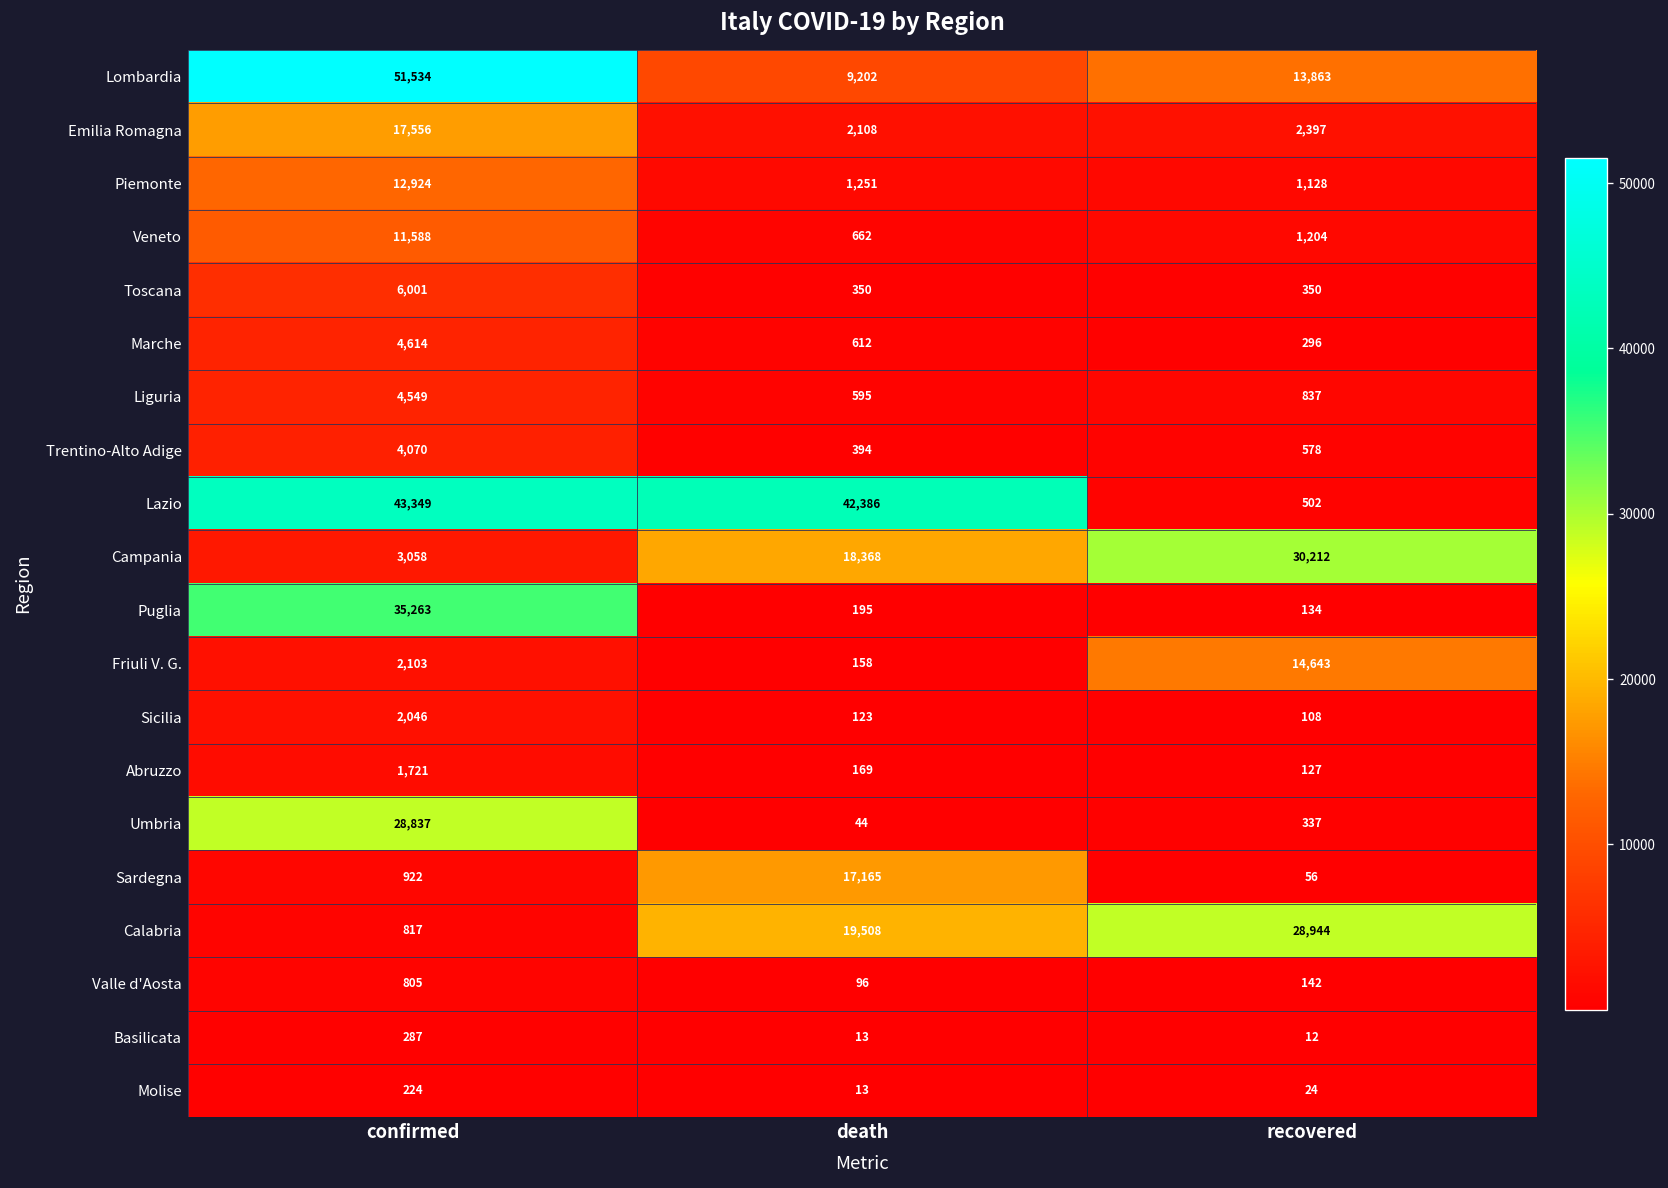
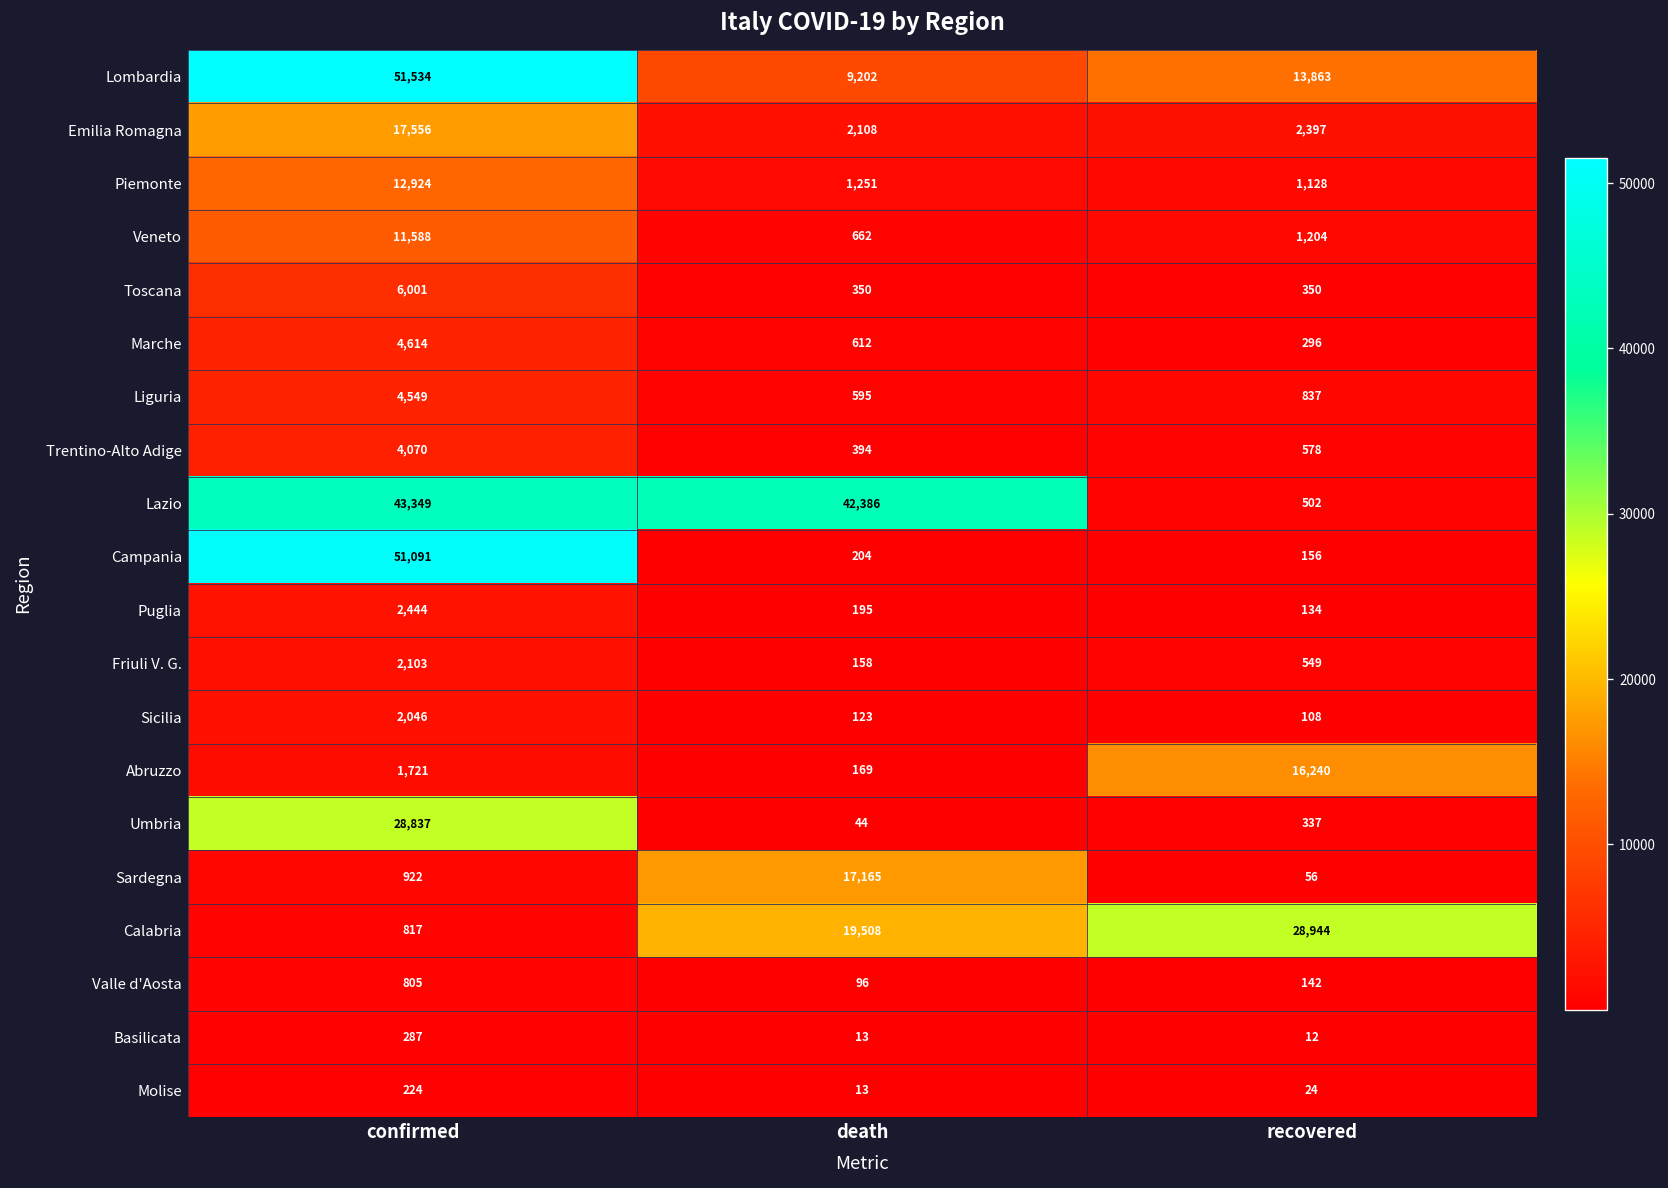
Campania, confirmed: 3,058 -> 51,091
Campania, death: 18,368 -> 204
Campania, recovered: 30,212 -> 156
Puglia, confirmed: 35,263 -> 2,444
Friuli V. G., recovered: 14,643 -> 549
Abruzzo, recovered: 127 -> 16,240
